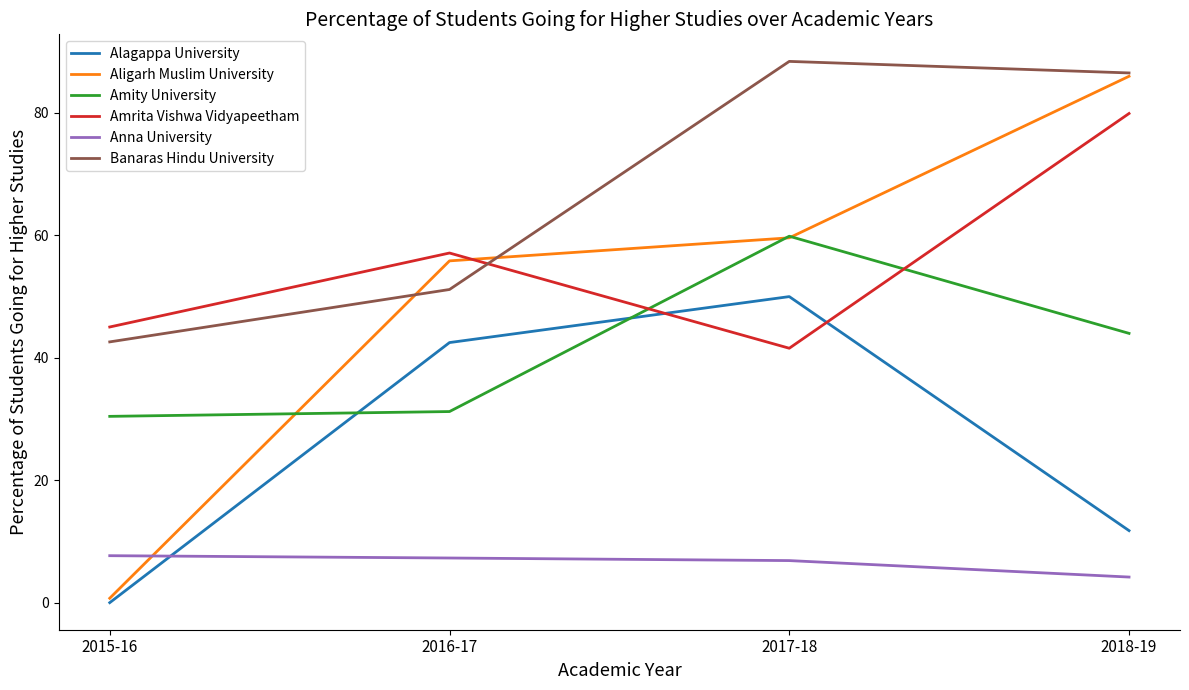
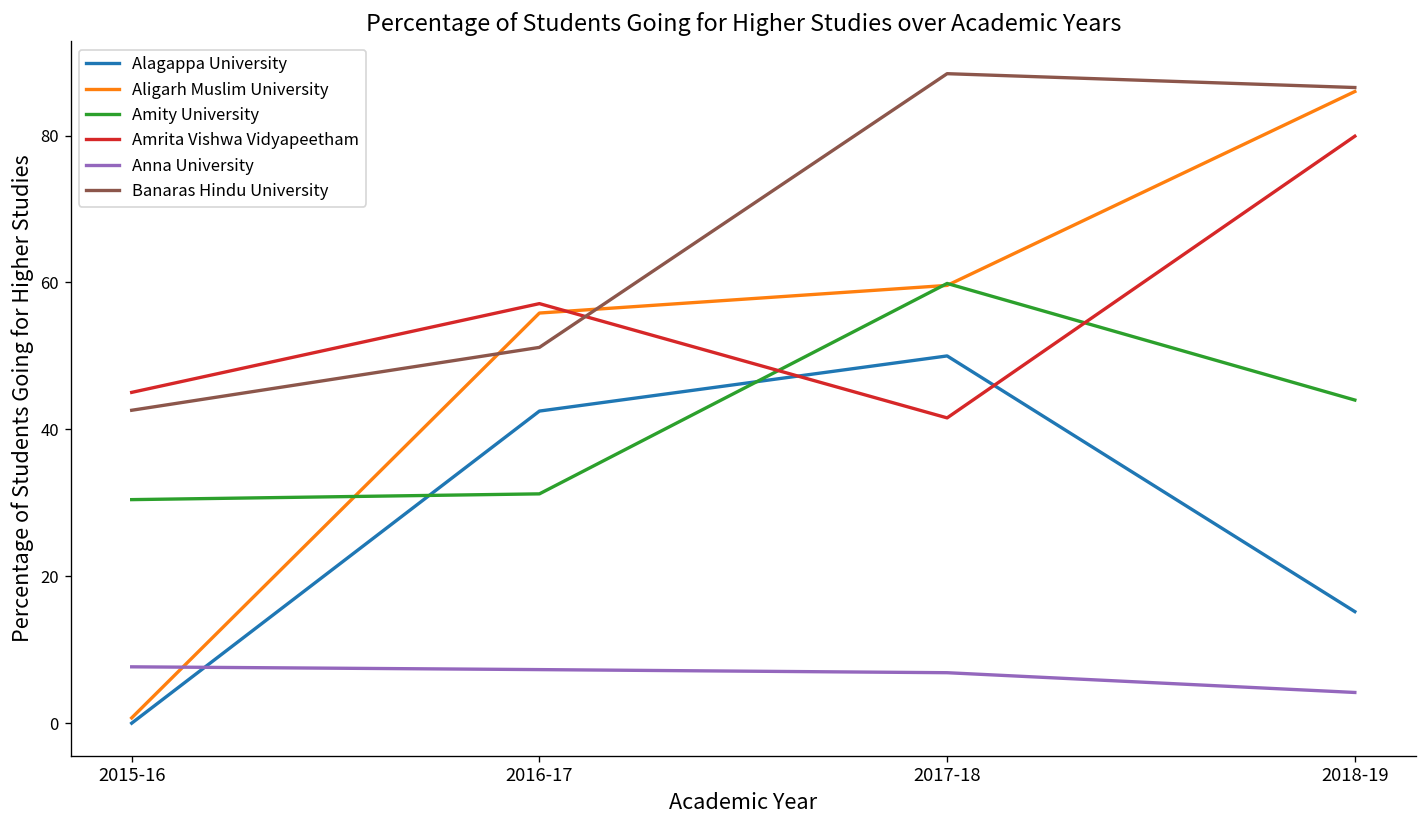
Alagappa University, 2018-19: 12 -> 15
